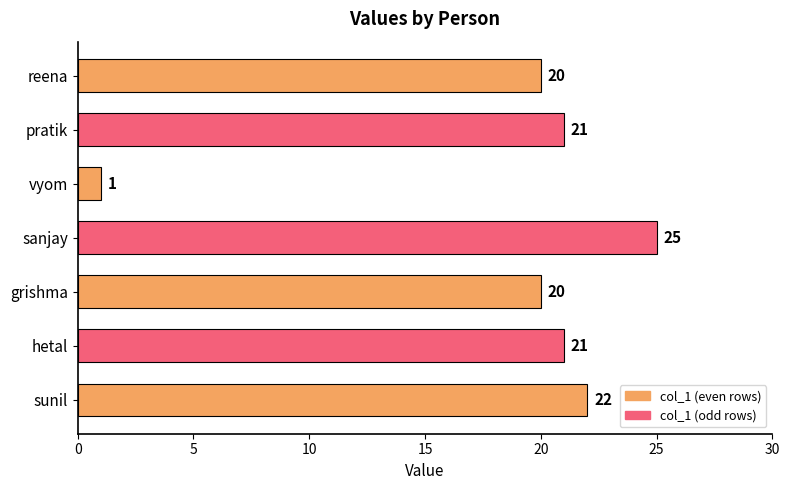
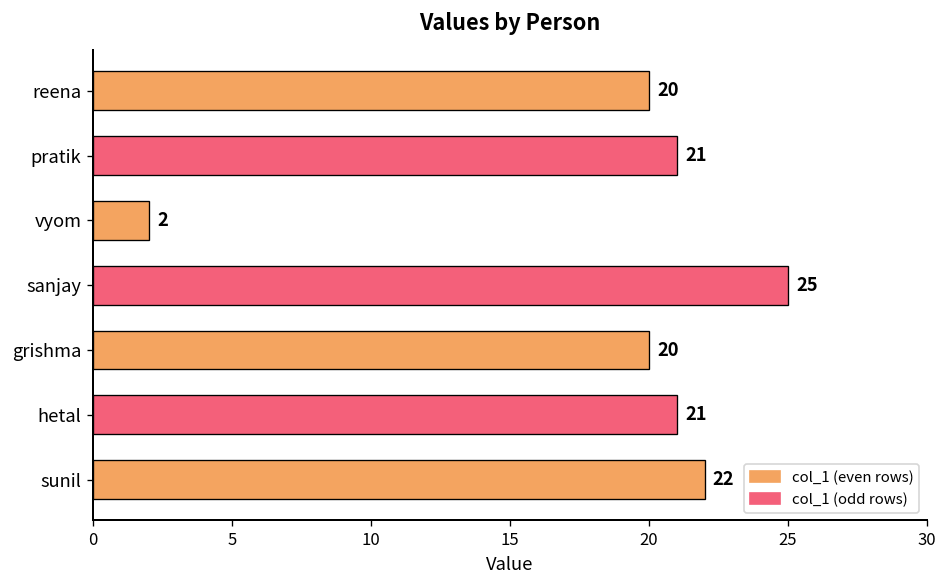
vyom: 1 -> 2
